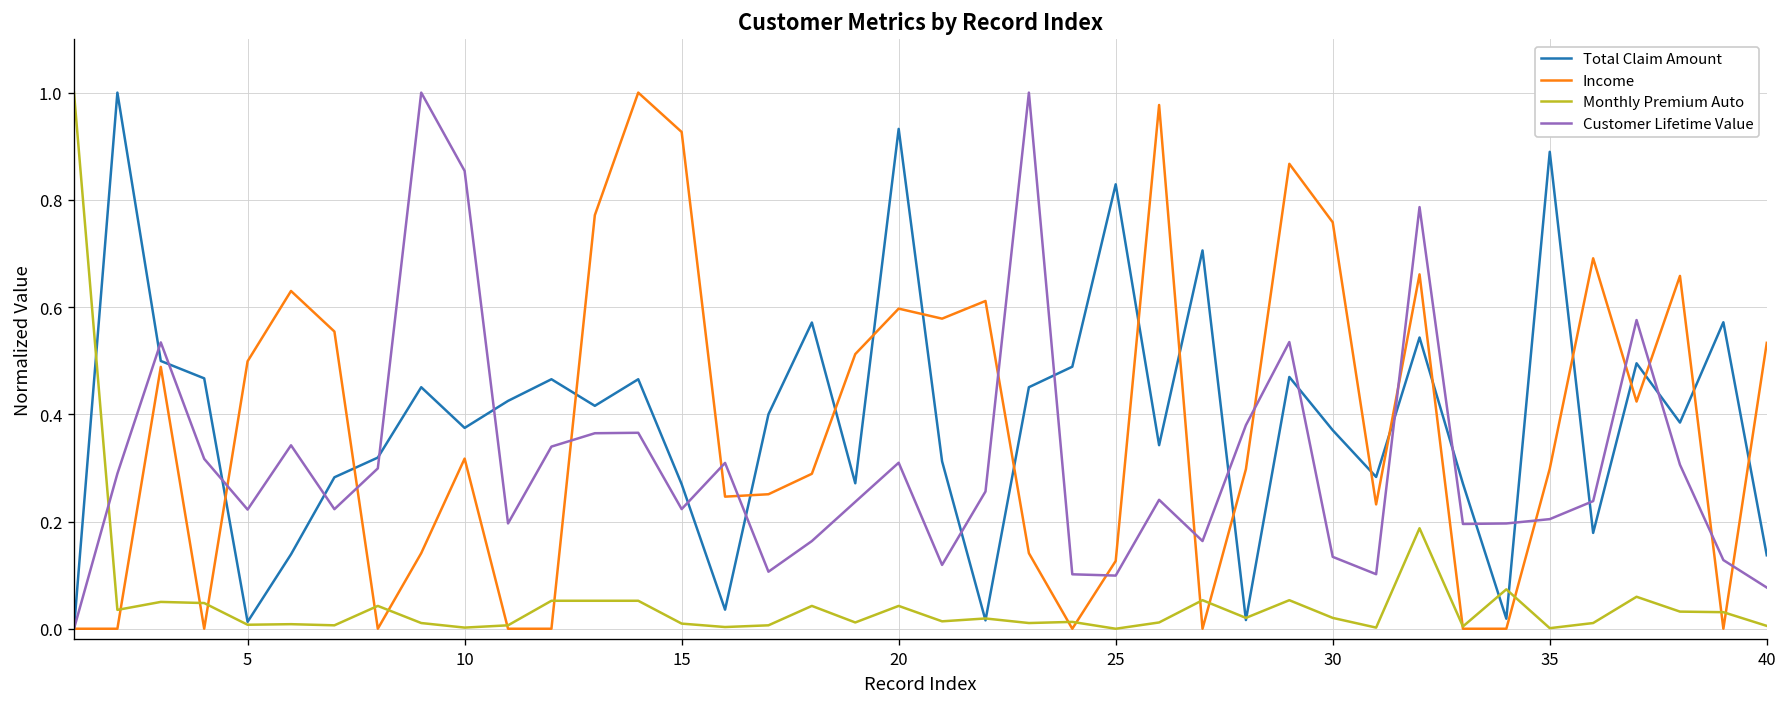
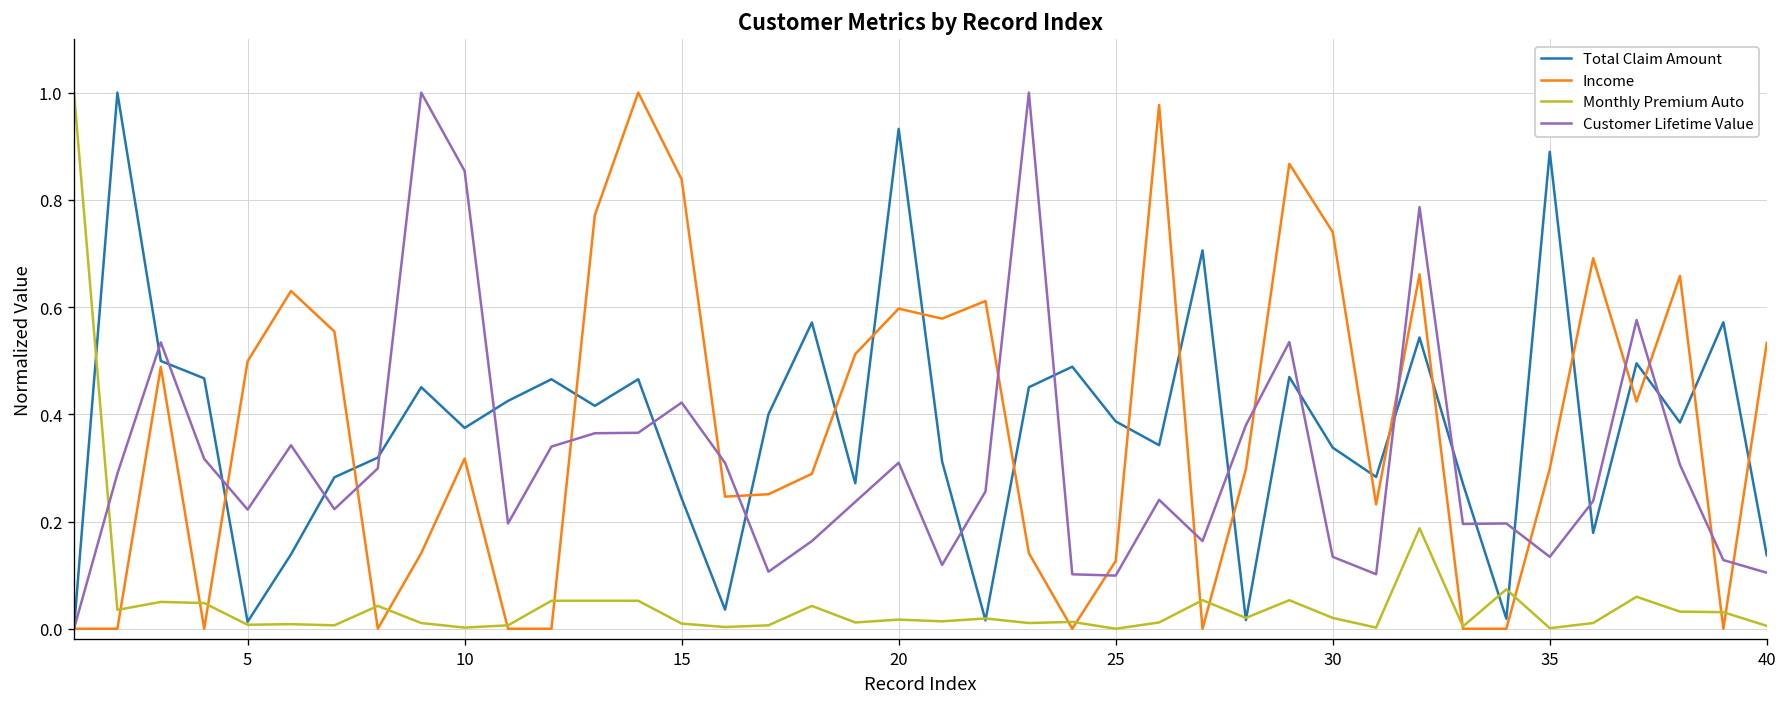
Total Claim Amount, 15: 0.27 -> 0.24
Income, 15: 0.93 -> 0.84
Customer Lifetime Value, 15: 0.22 -> 0.42
Monthly Premium Auto, 20: 0.04 -> 0.02
Total Claim Amount, 25: 0.83 -> 0.39
Total Claim Amount, 30: 0.37 -> 0.34
Income, 30: 0.76 -> 0.74
Customer Lifetime Value, 35: 0.20 -> 0.13
Customer Lifetime Value, 40: 0.08 -> 0.10
